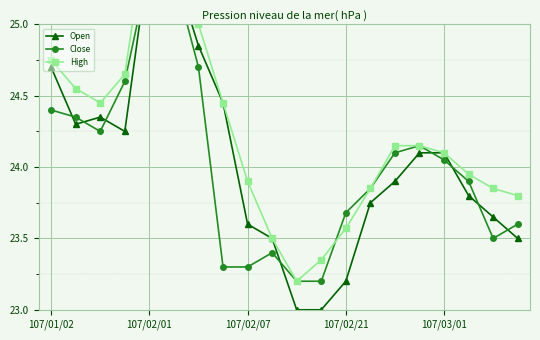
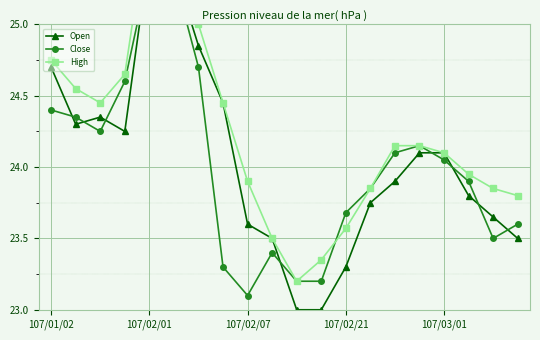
Close, 107/02/07: 23.3 -> 23.1
Open, 107/02/21: 23.2 -> 23.3
